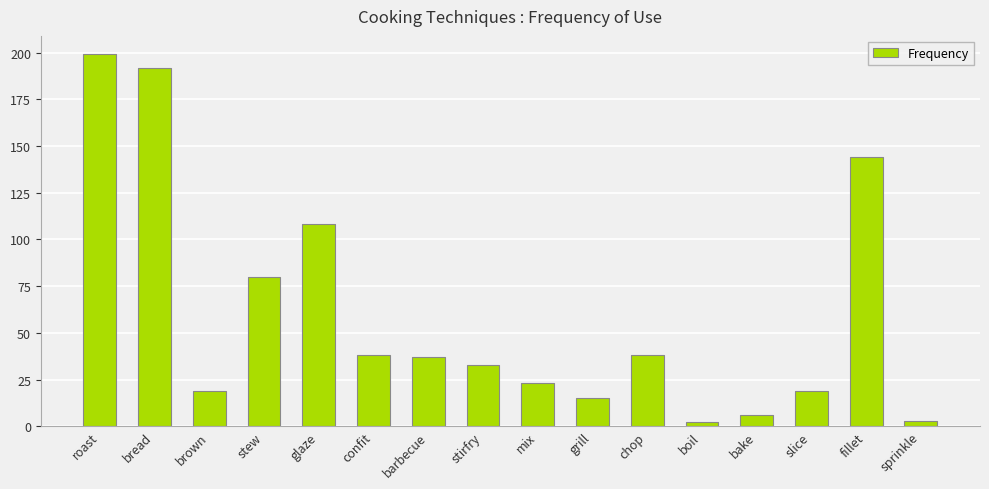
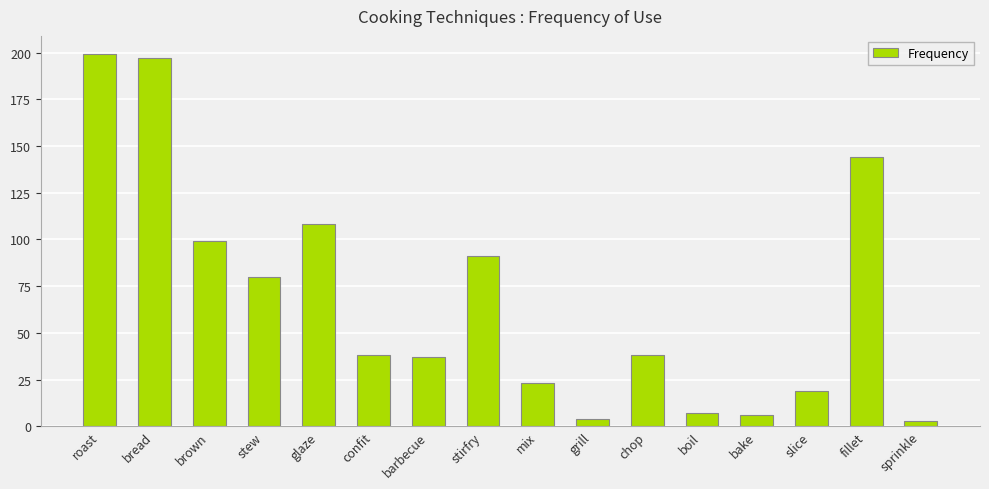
bread: 192 -> 197
brown: 19 -> 99
stirfry: 33 -> 91
grill: 15 -> 4
boil: 2 -> 7
